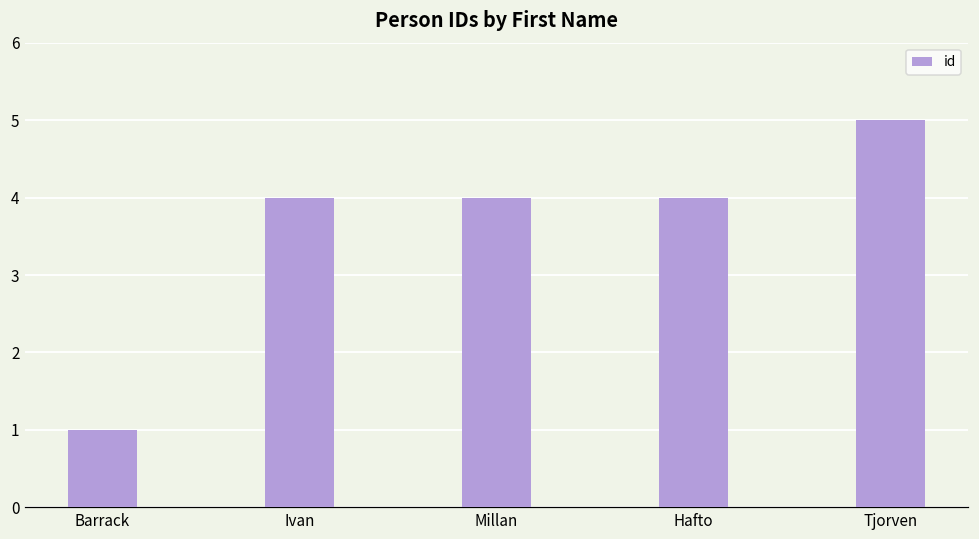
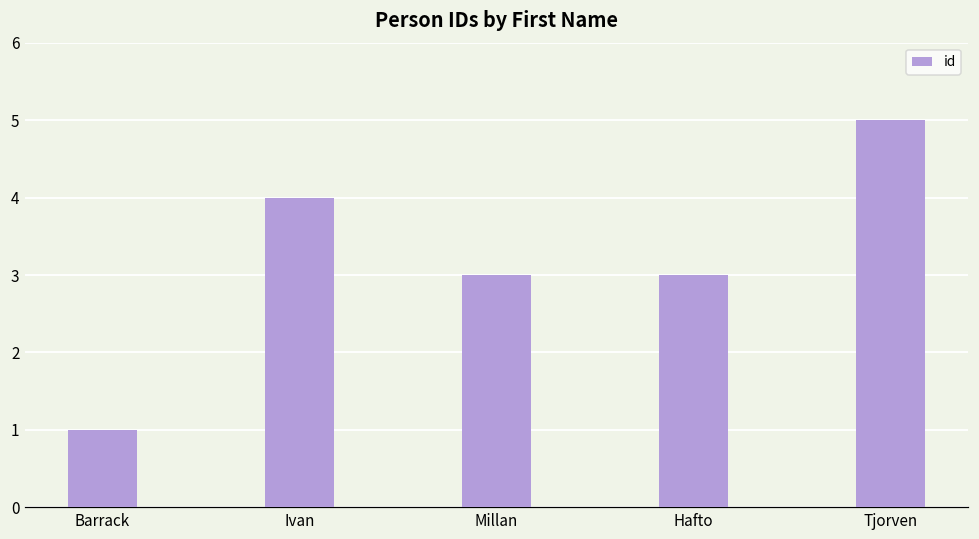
Millan: 4 -> 3
Hafto: 4 -> 3
